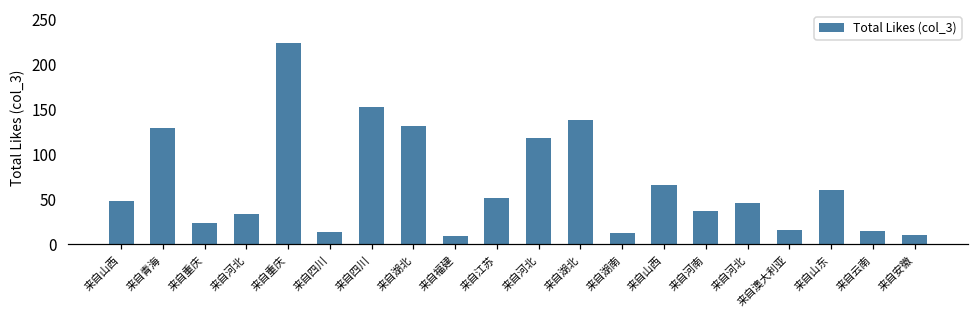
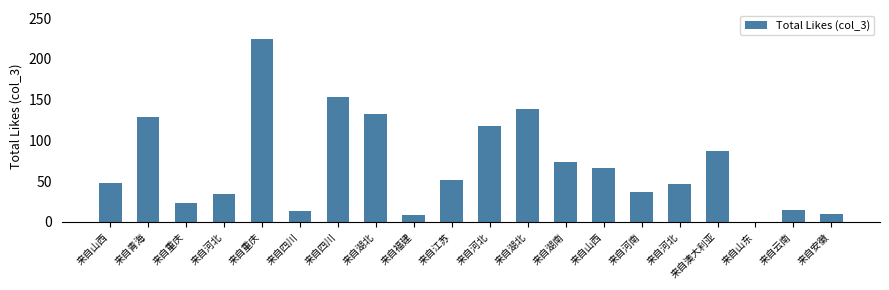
来自湖南: 10 -> 70
来自澳大利亚: 20 -> 90
来自山东: 60 -> 0
